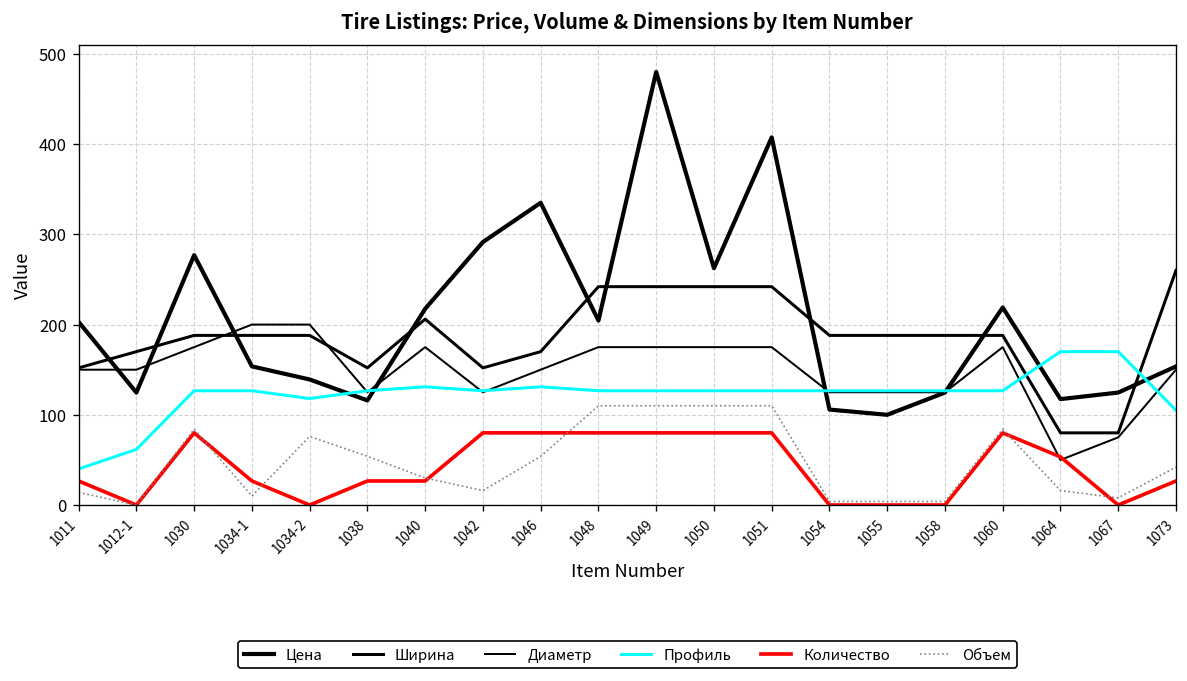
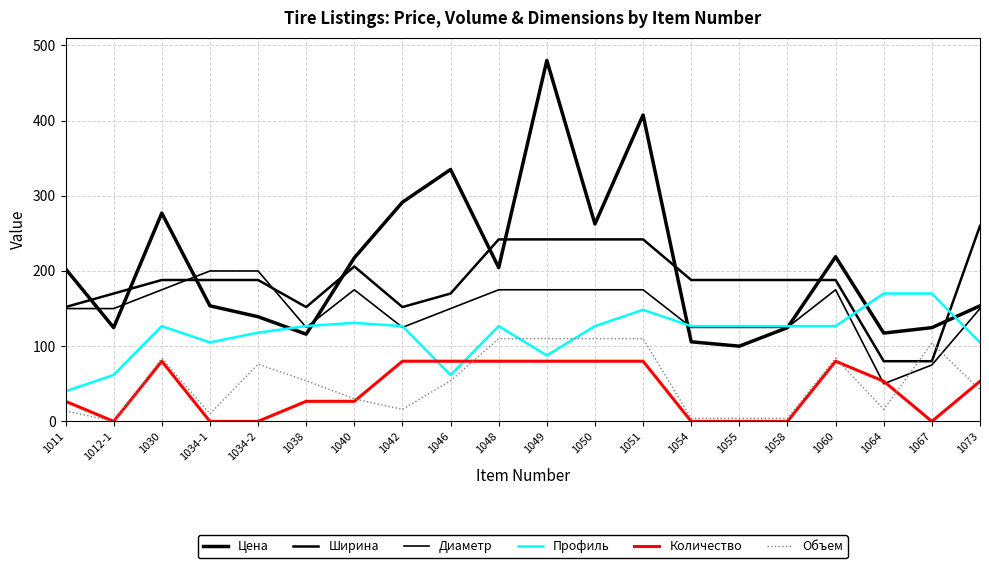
Профиль, 1034-1: 130 -> 110
Количество, 1034-1: 30 -> 0
Профиль, 1046: 130 -> 60
Профиль, 1049: 130 -> 90
Профиль, 1051: 130 -> 150
Объем, 1067: 10 -> 100
Количество, 1073: 30 -> 50
